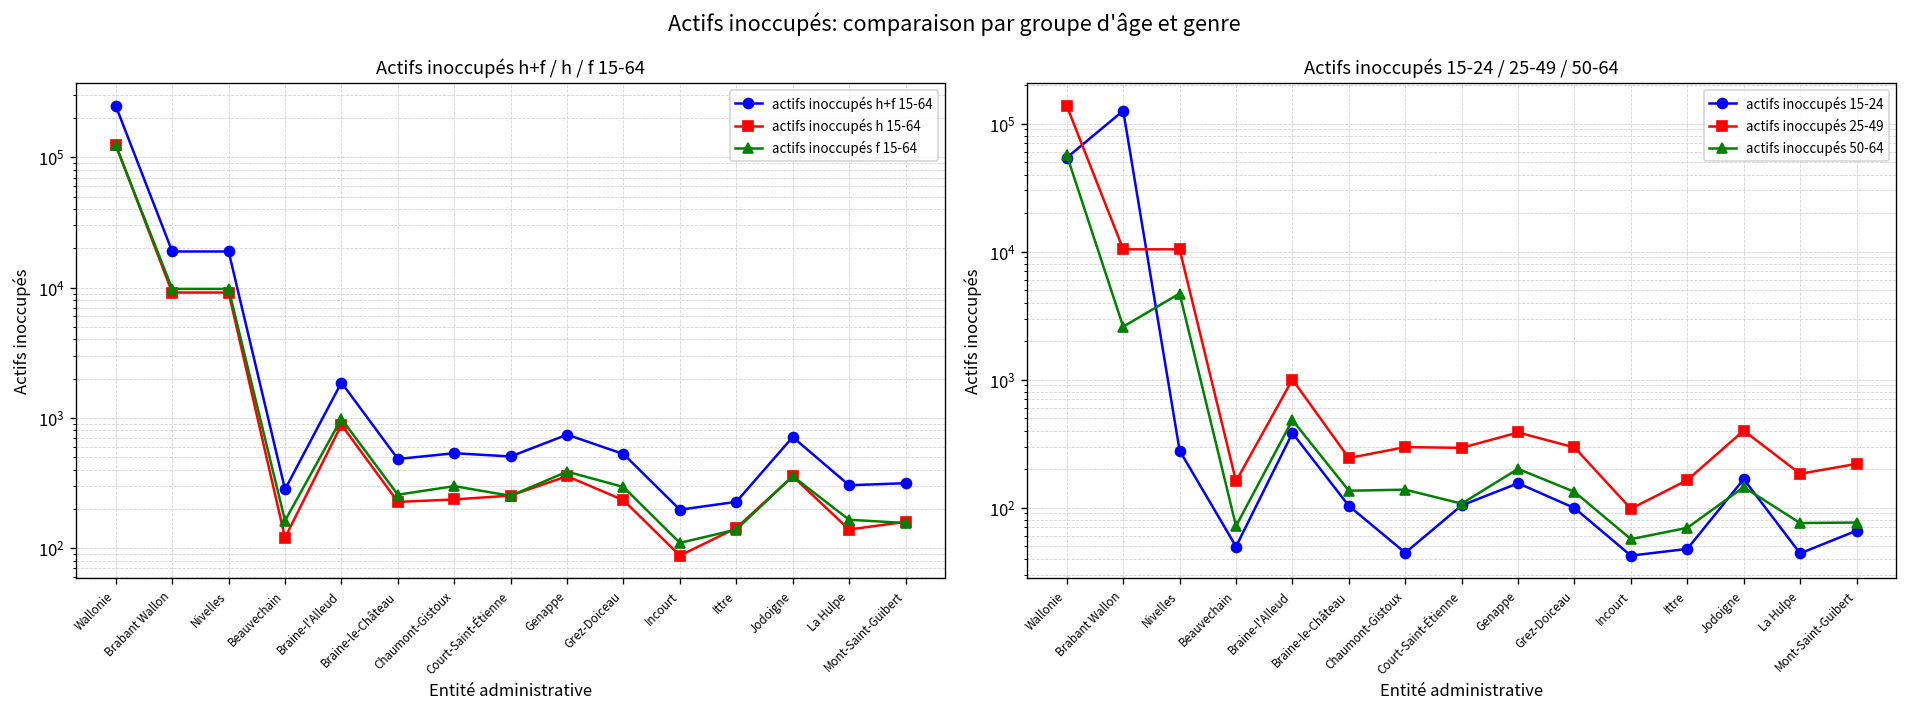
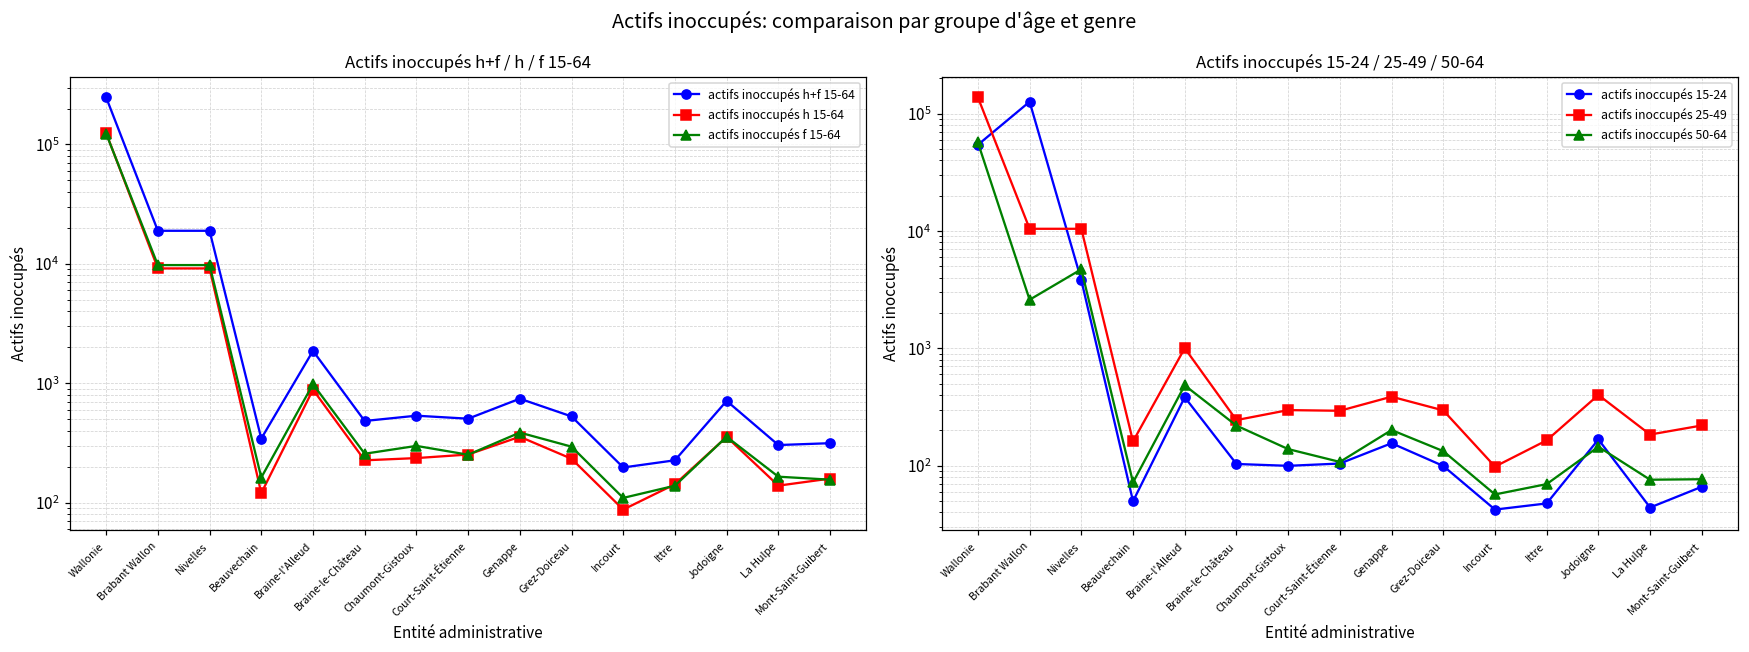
Actifs inoccupés h+f / h / f 15-64, actifs inoccupés h+f 15-64, Beauvechain: 280 -> 340
Actifs inoccupés 15-24 / 25-49 / 50-64, actifs inoccupés 15-24, Nivelles: 280 -> 3800
Actifs inoccupés 15-24 / 25-49 / 50-64, actifs inoccupés 50-64, Braine-le-Château: 140 -> 220
Actifs inoccupés 15-24 / 25-49 / 50-64, actifs inoccupés 15-24, Chaumont-Gistoux: 44 -> 100
